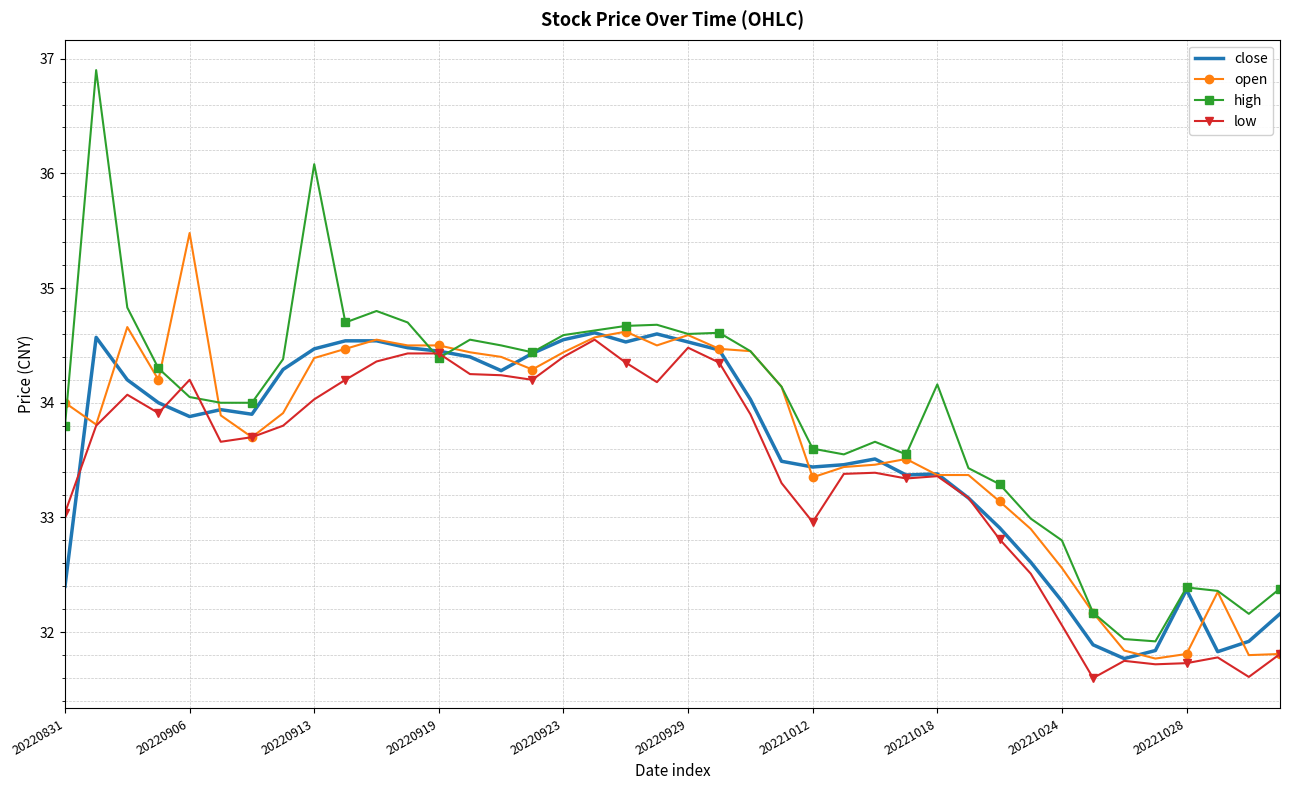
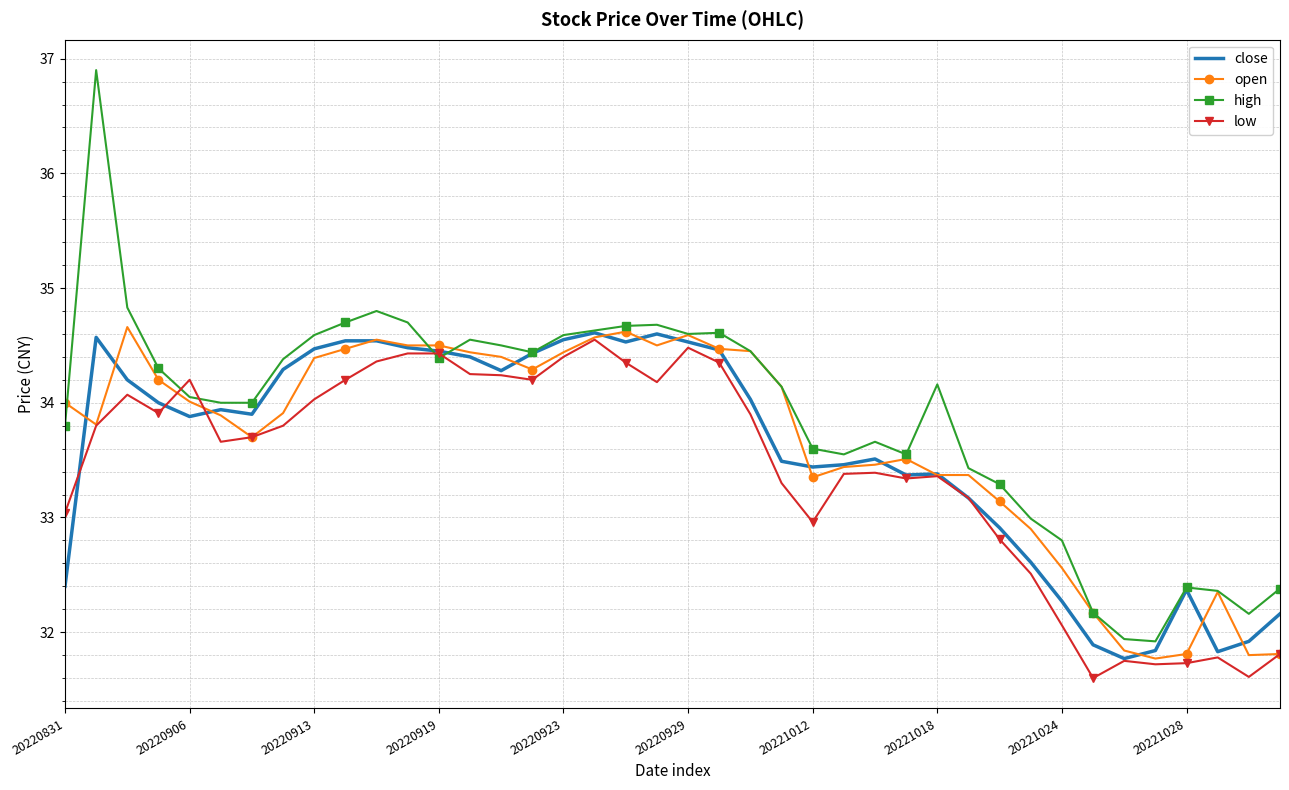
open, 20220906: 35.48 -> 34.01
high, 20220913: 36.08 -> 34.59
